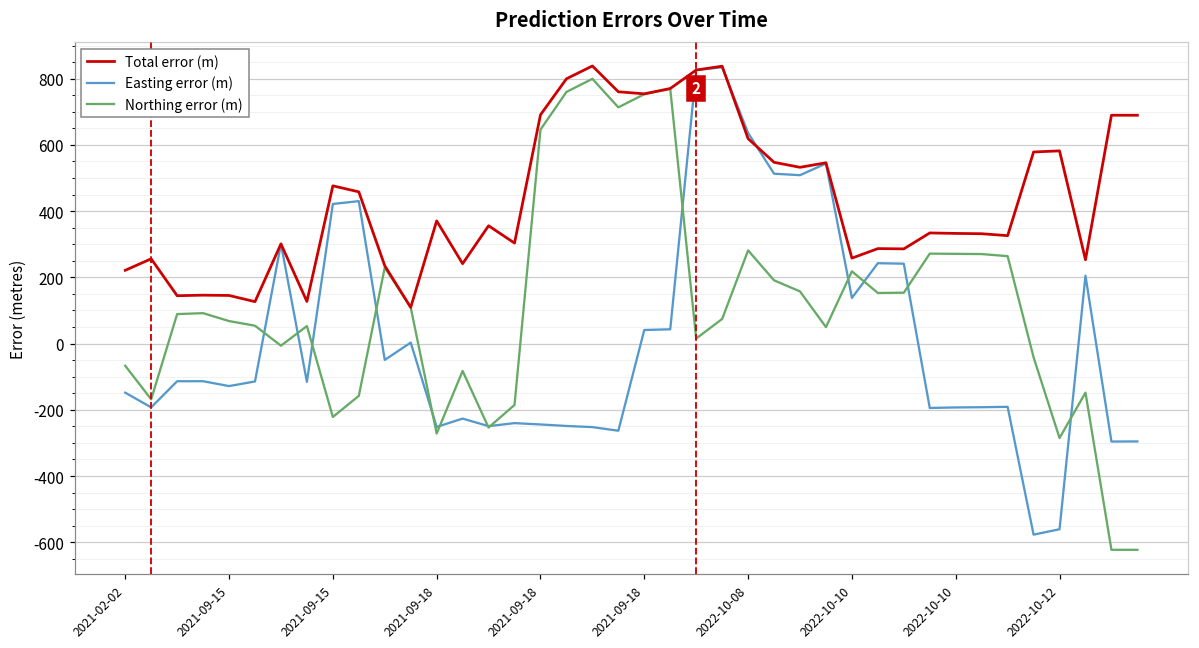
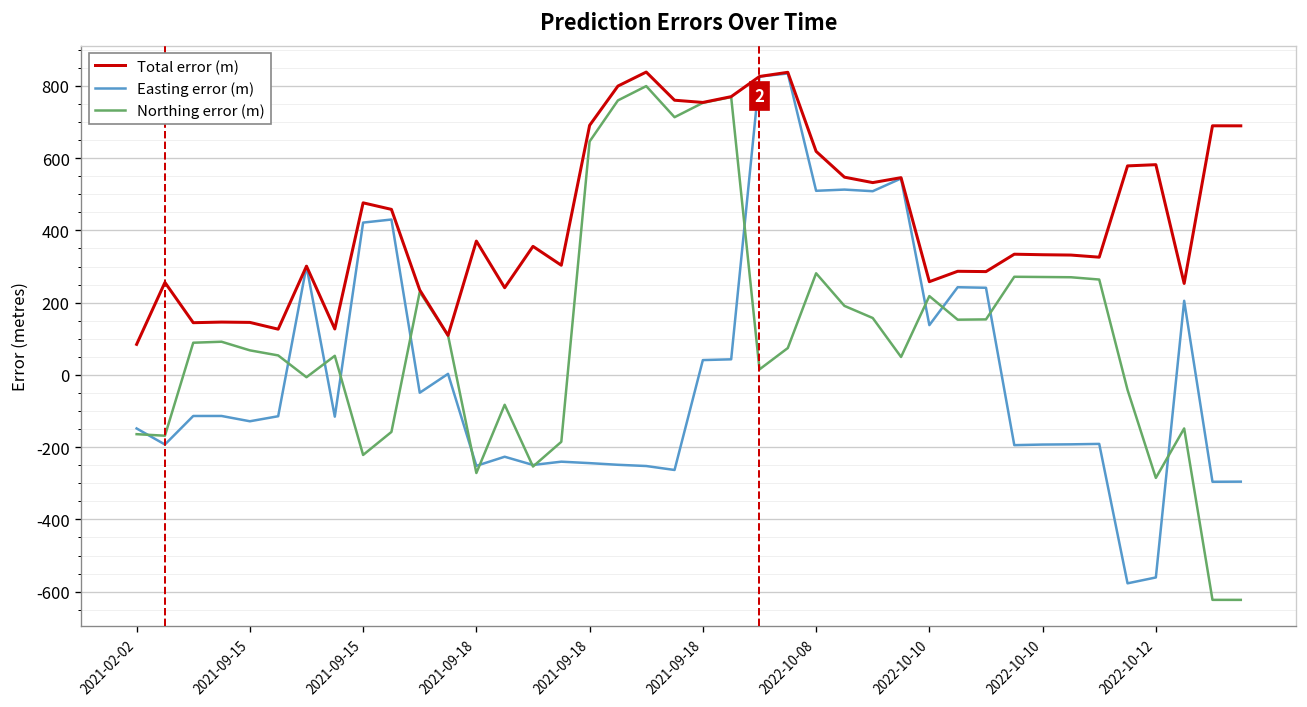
Total error (m), 2021-02-02: 220 -> 80
Northing error (m), 2021-02-02: -70 -> -160
Easting error (m), 2022-10-08: 640 -> 510
